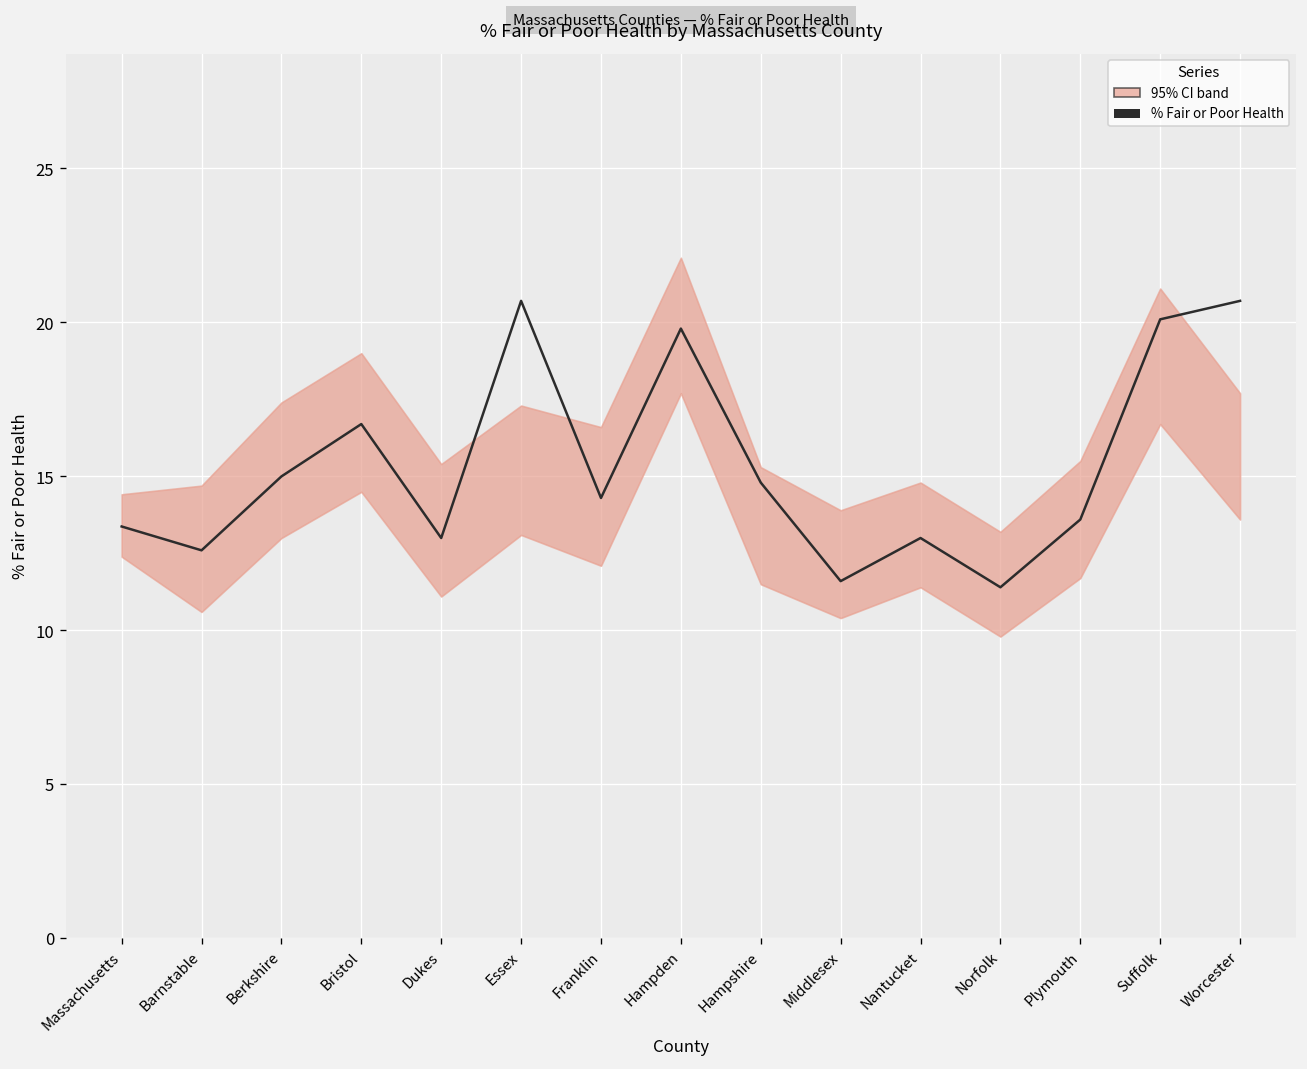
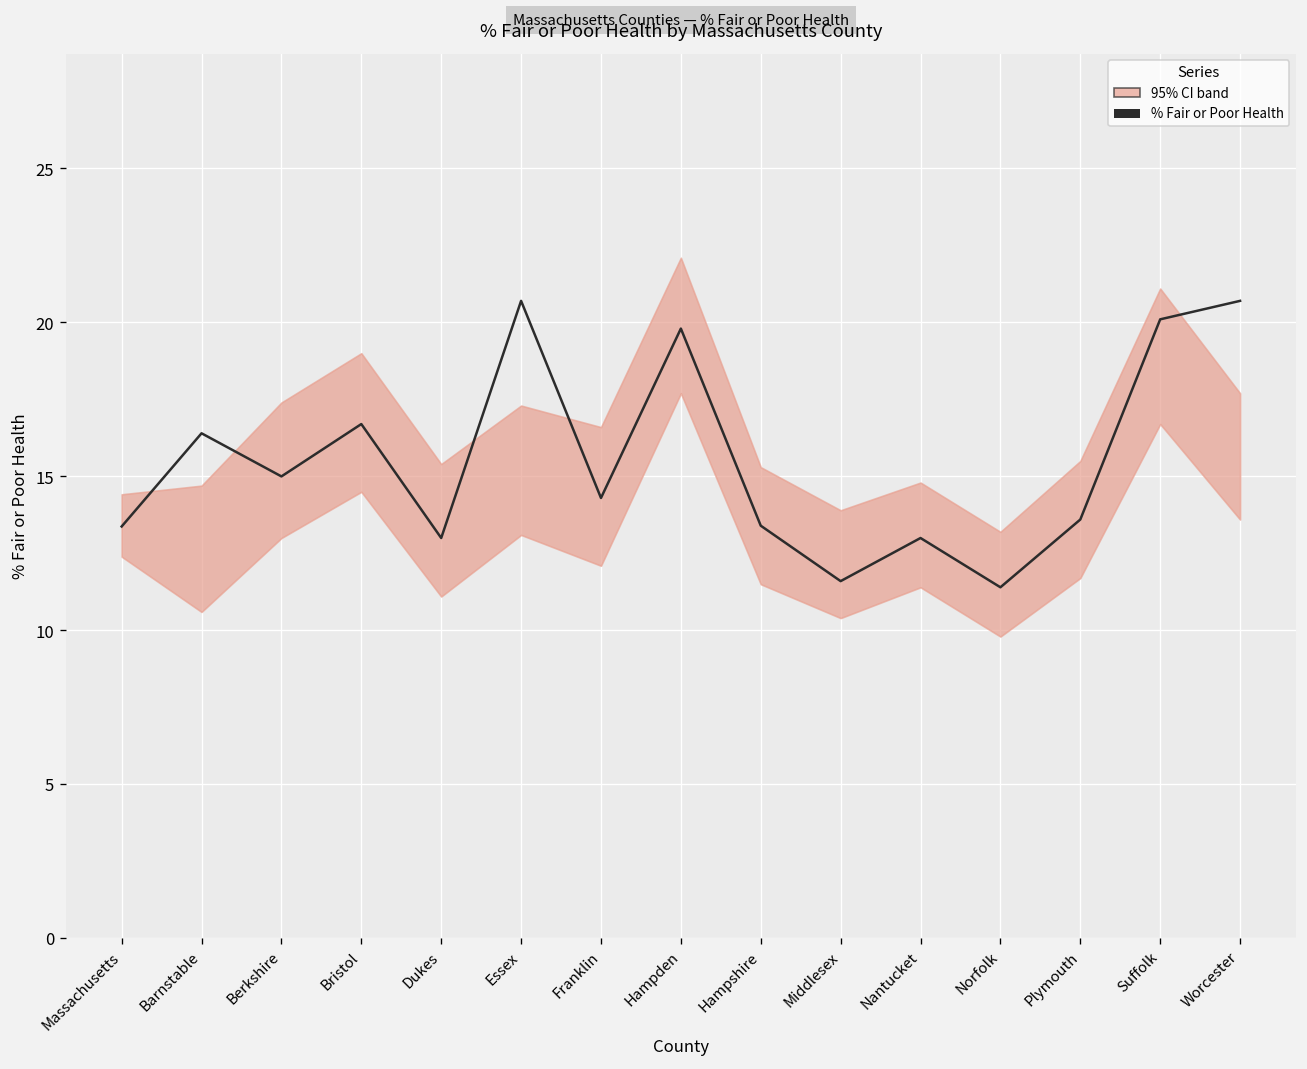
% Fair or Poor Health, Barnstable: 12.6 -> 16.4
% Fair or Poor Health, Hampshire: 14.8 -> 13.4
